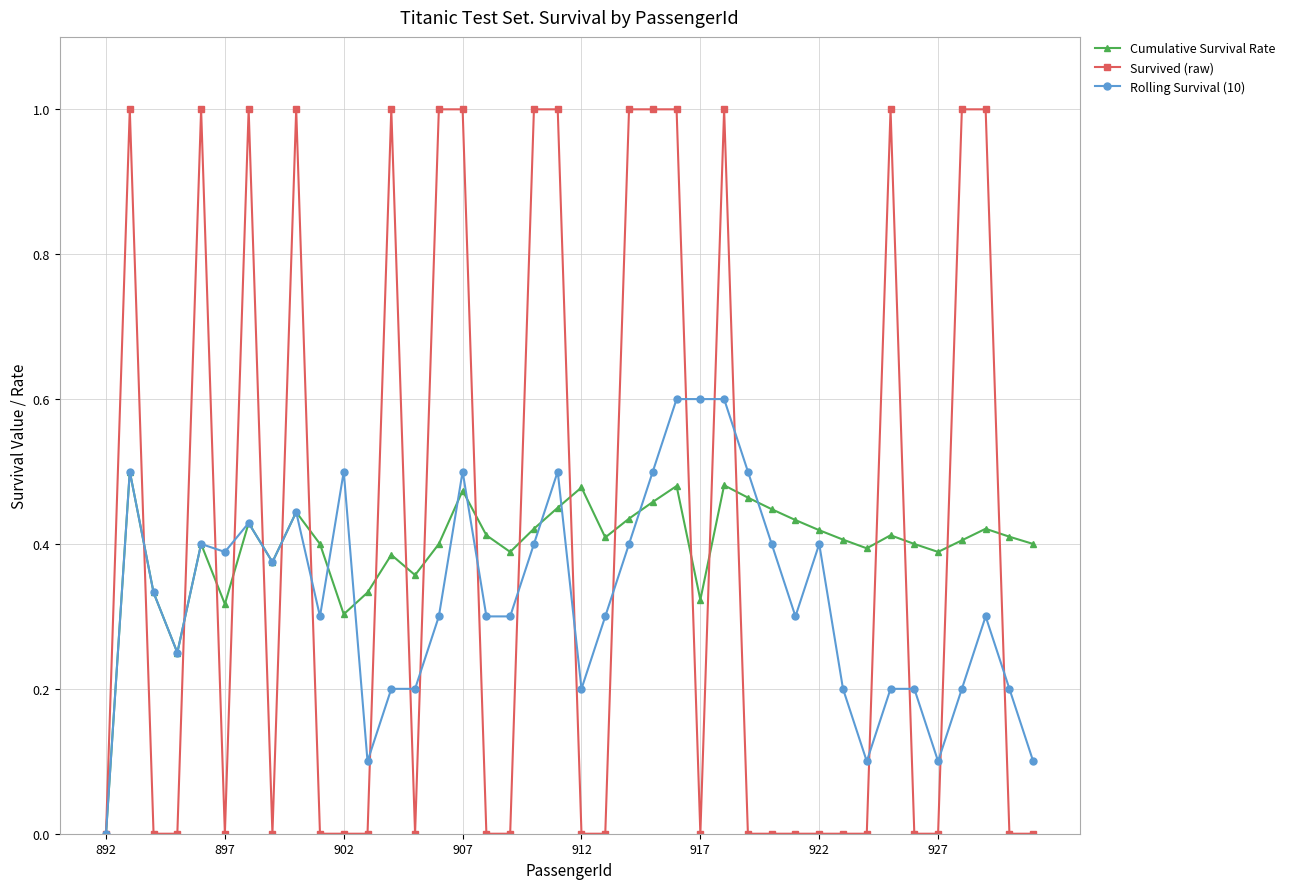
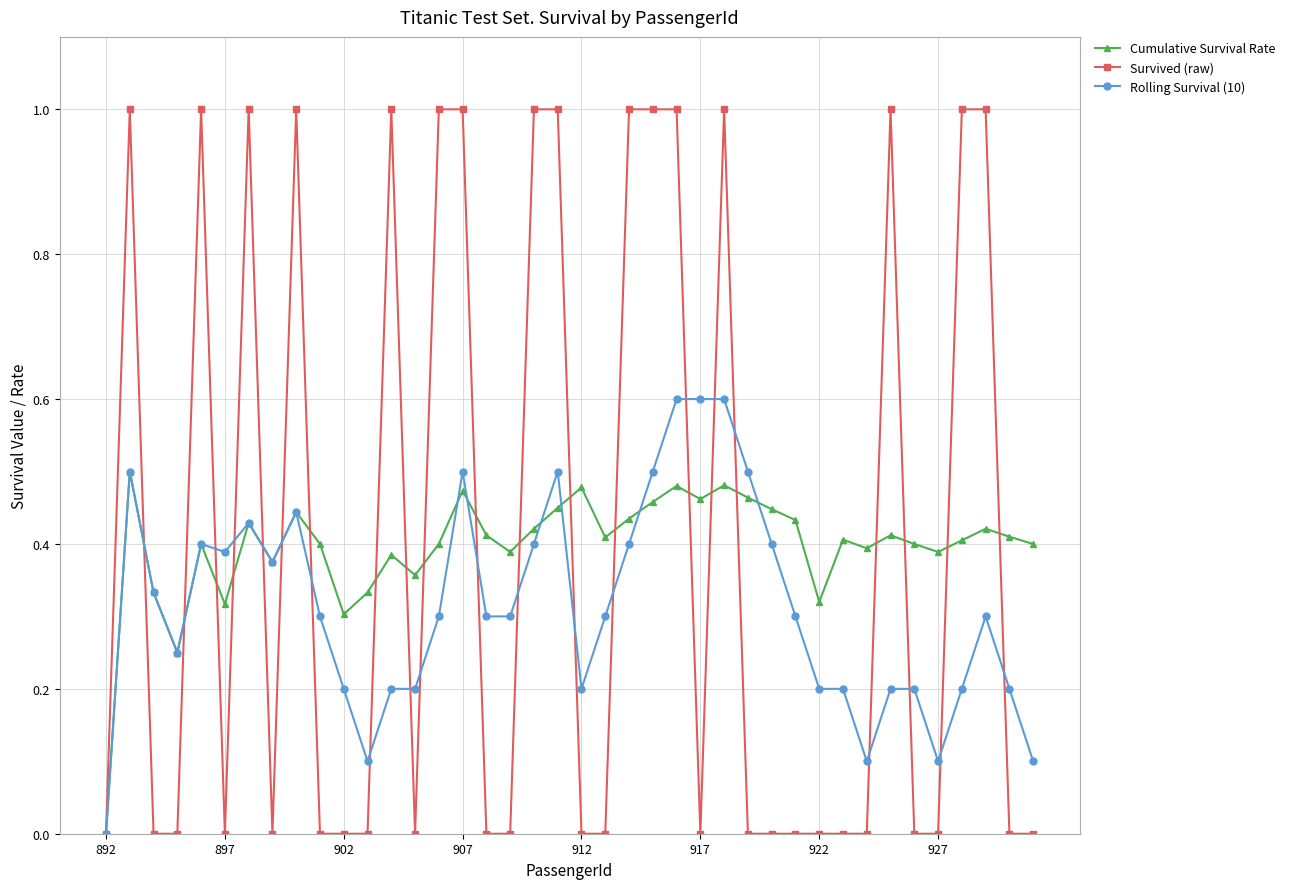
Rolling Survival (10), 902: 0.5 -> 0.2
Cumulative Survival Rate, 917: 0.32 -> 0.46
Cumulative Survival Rate, 922: 0.42 -> 0.32
Rolling Survival (10), 922: 0.4 -> 0.2
